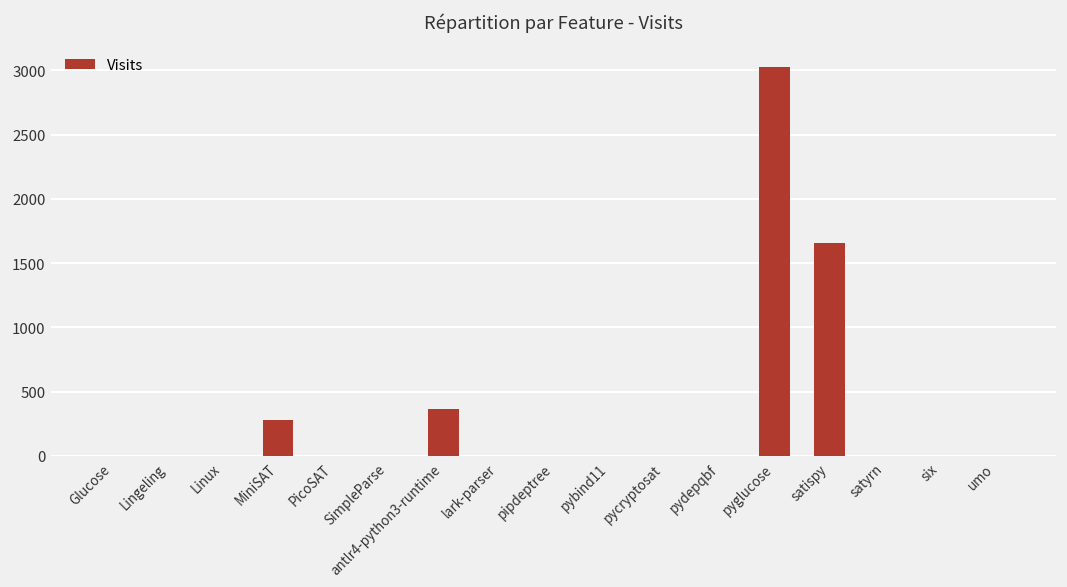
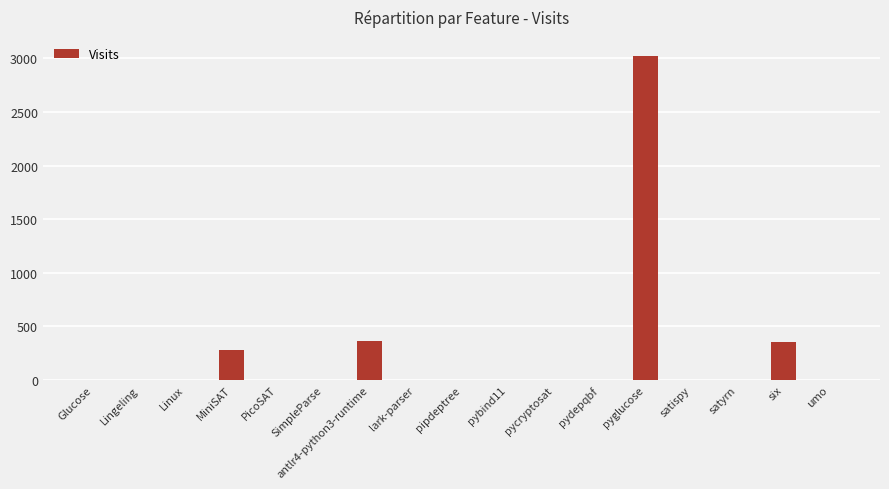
satispy: 1660 -> 0
six: 0 -> 350
